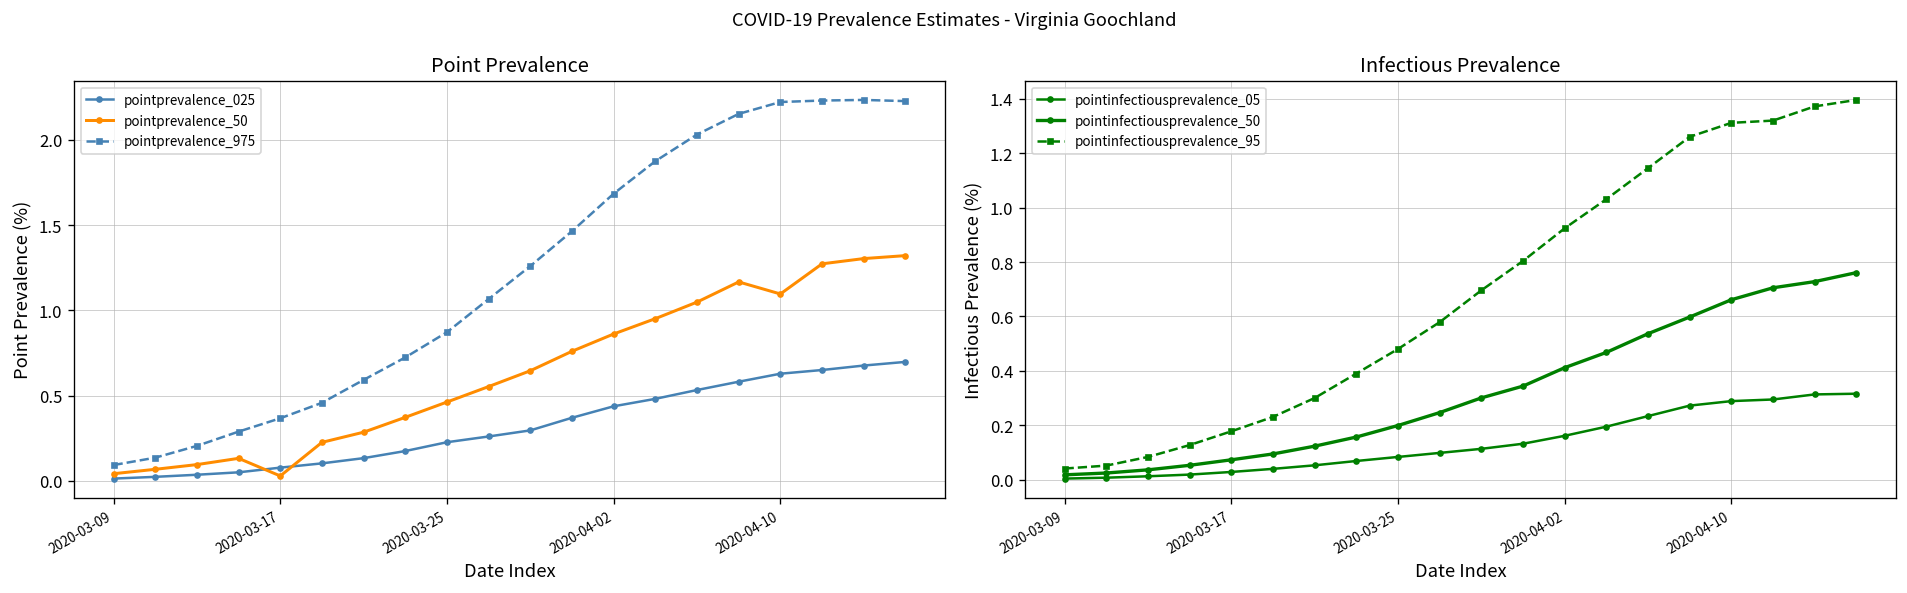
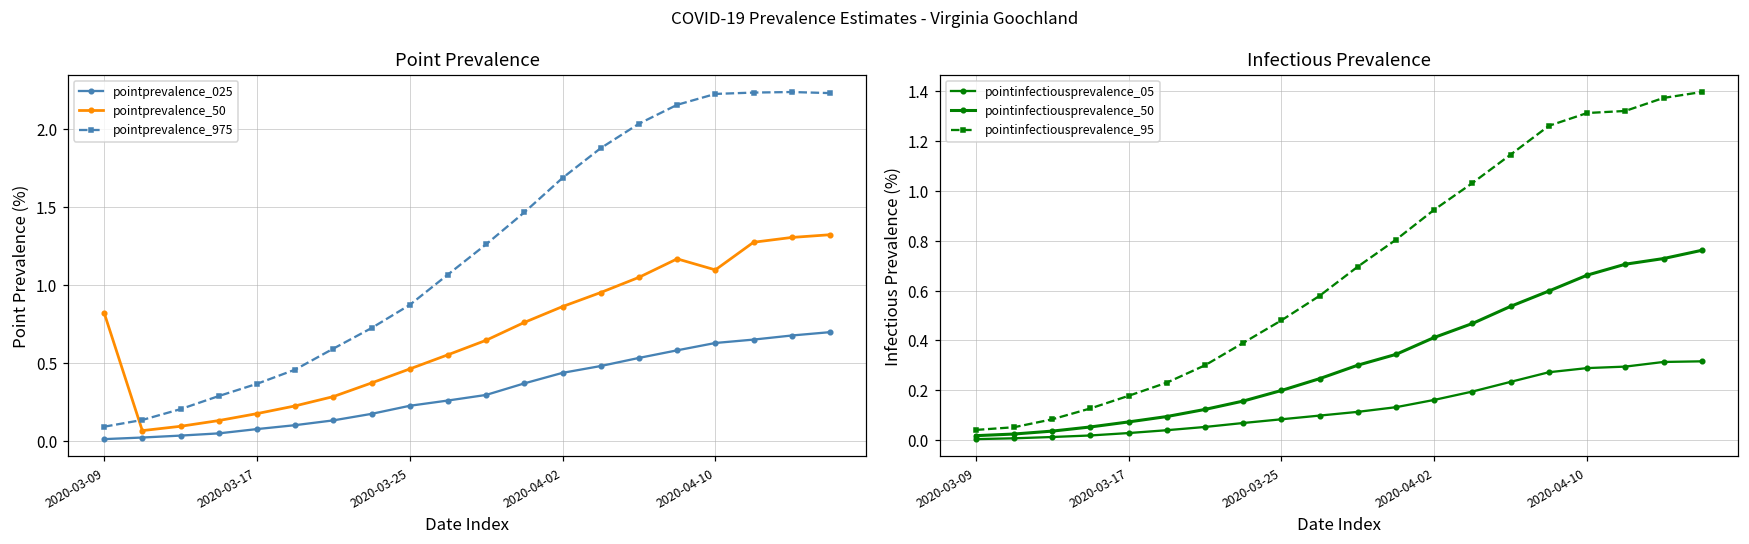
Point Prevalence, pointprevalence_50, 2020-03-09: 0.04 -> 0.82
Point Prevalence, pointprevalence_50, 2020-03-17: 0.03 -> 0.18
